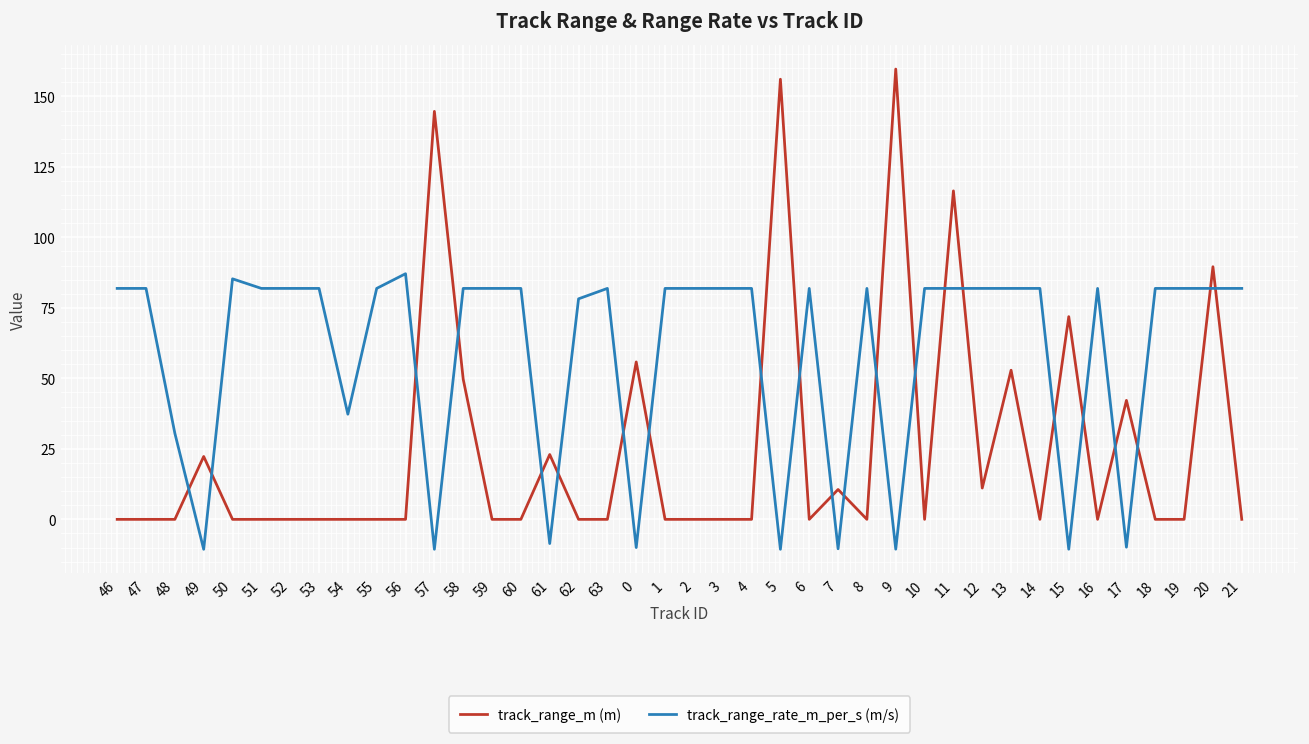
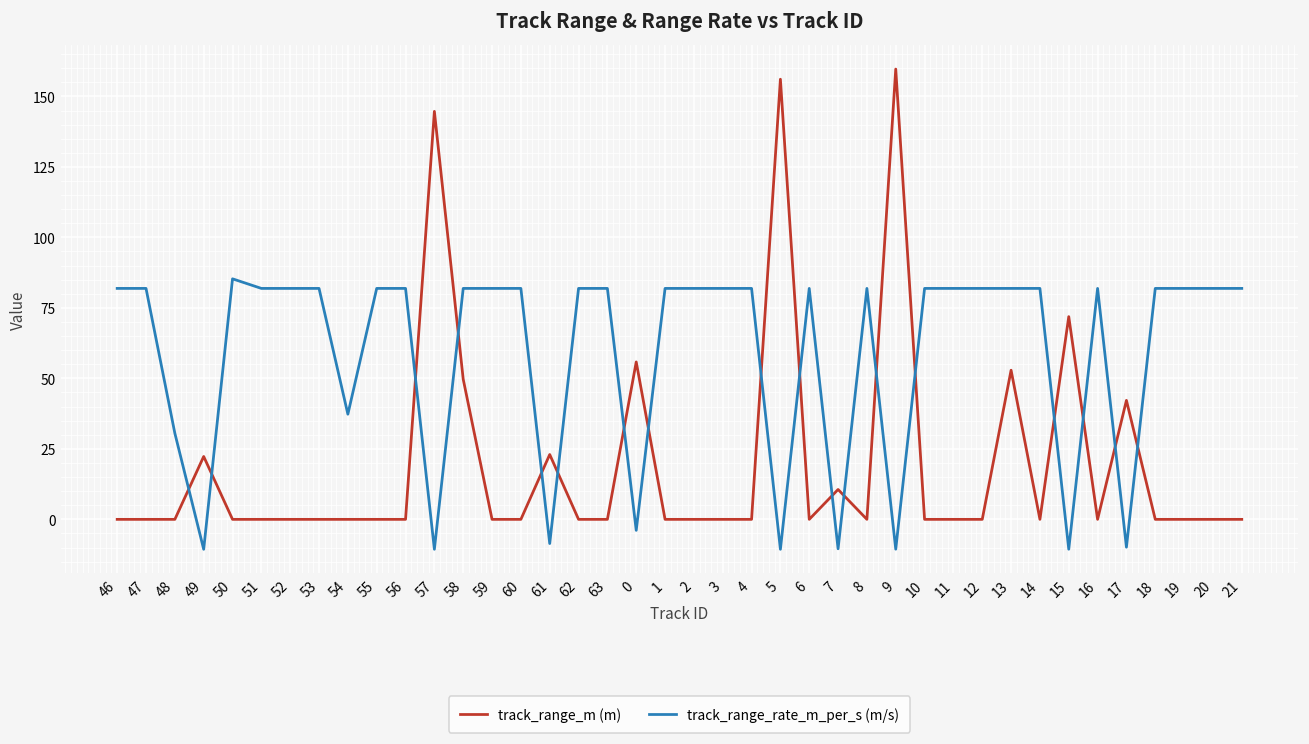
track_range_rate_m_per_s (m/s), 56: 87 -> 82
track_range_rate_m_per_s (m/s), 62: 78 -> 82
track_range_rate_m_per_s (m/s), 0: -10 -> -4
track_range_m (m), 11: 117 -> 0
track_range_m (m), 12: 11 -> 0
track_range_m (m), 20: 90 -> 0
